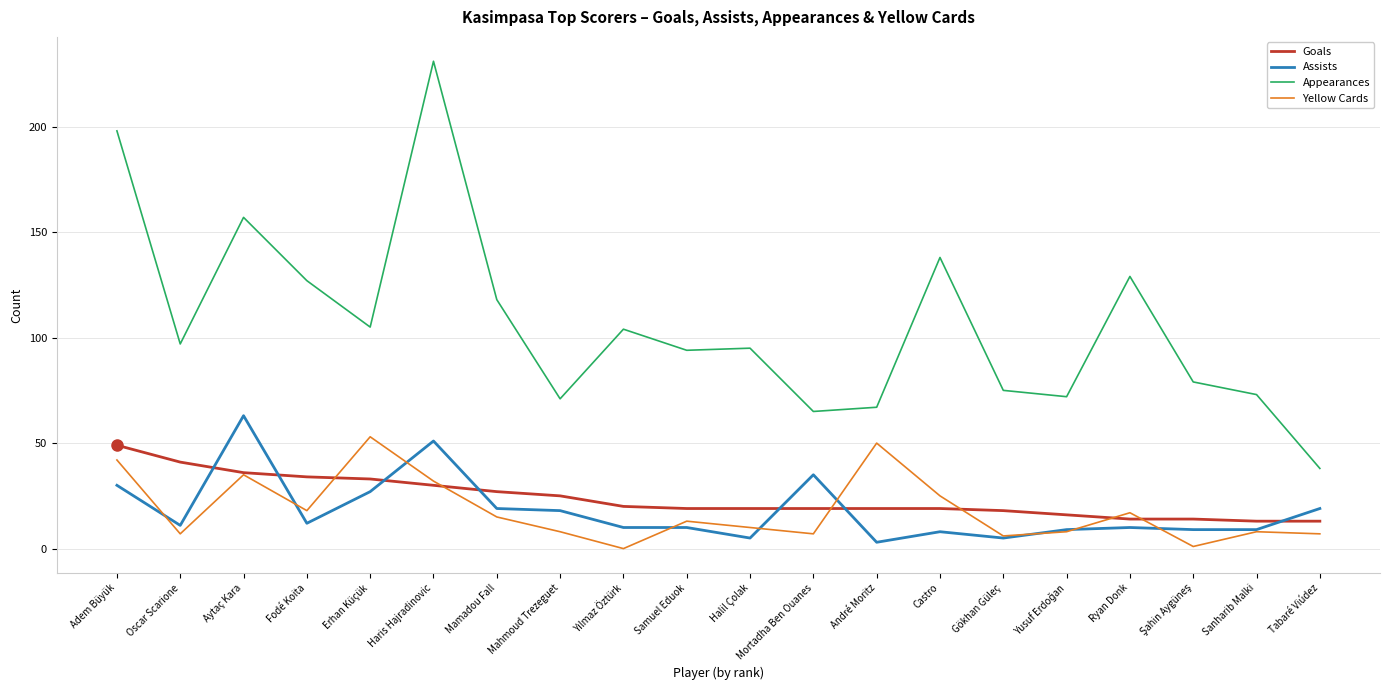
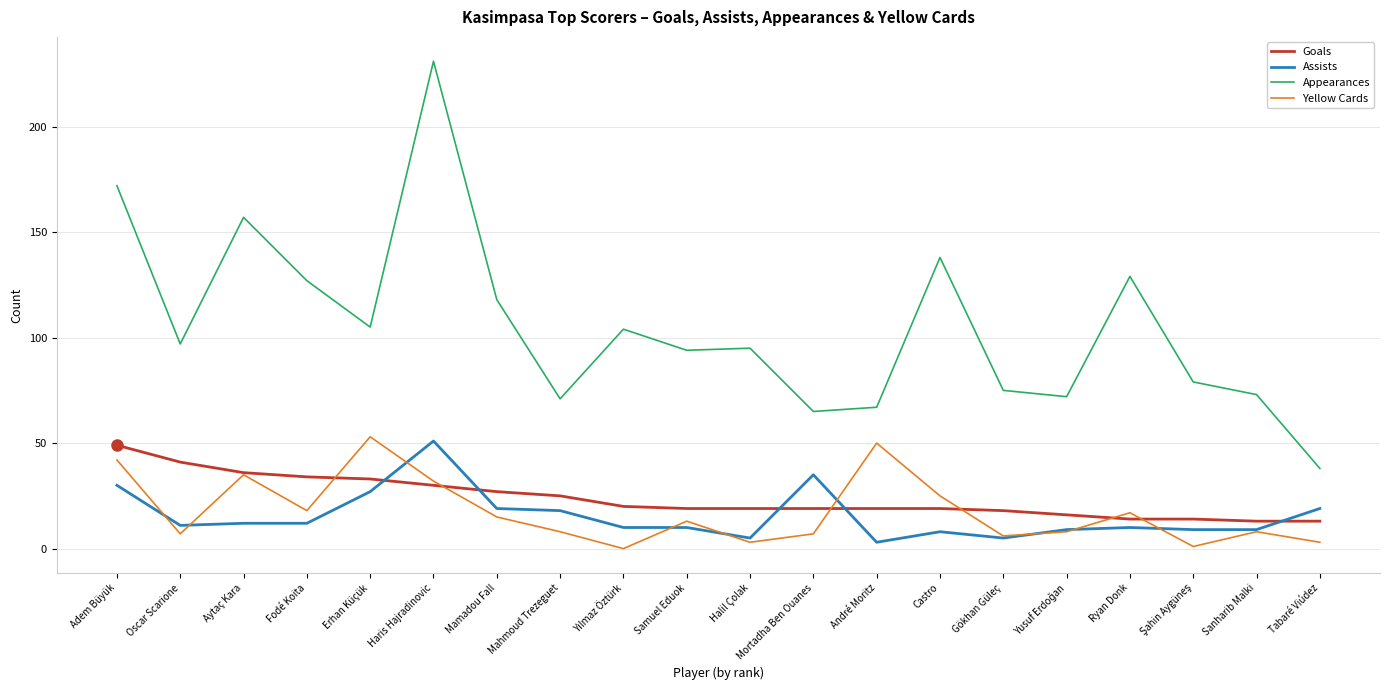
Appearances, Adem Büyük: 198 -> 172
Assists, Aytaç Kara: 63 -> 12
Yellow Cards, Halil Çolak: 10 -> 3
Yellow Cards, Tabaré Viúdez: 7 -> 3
